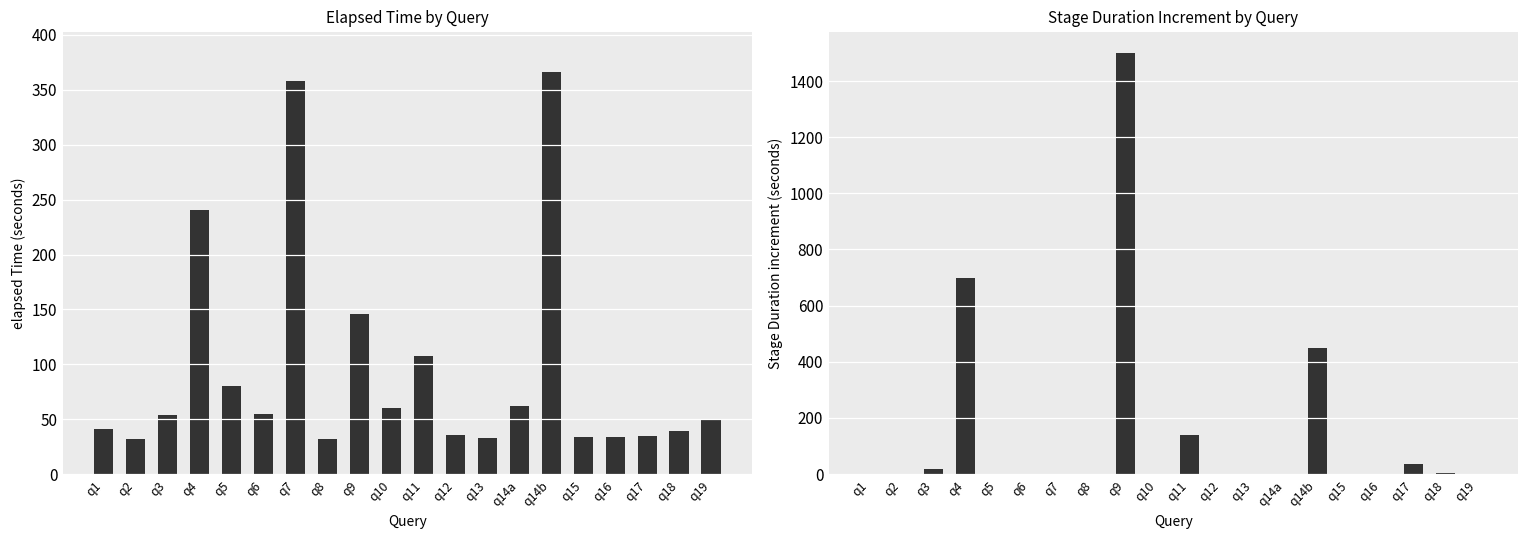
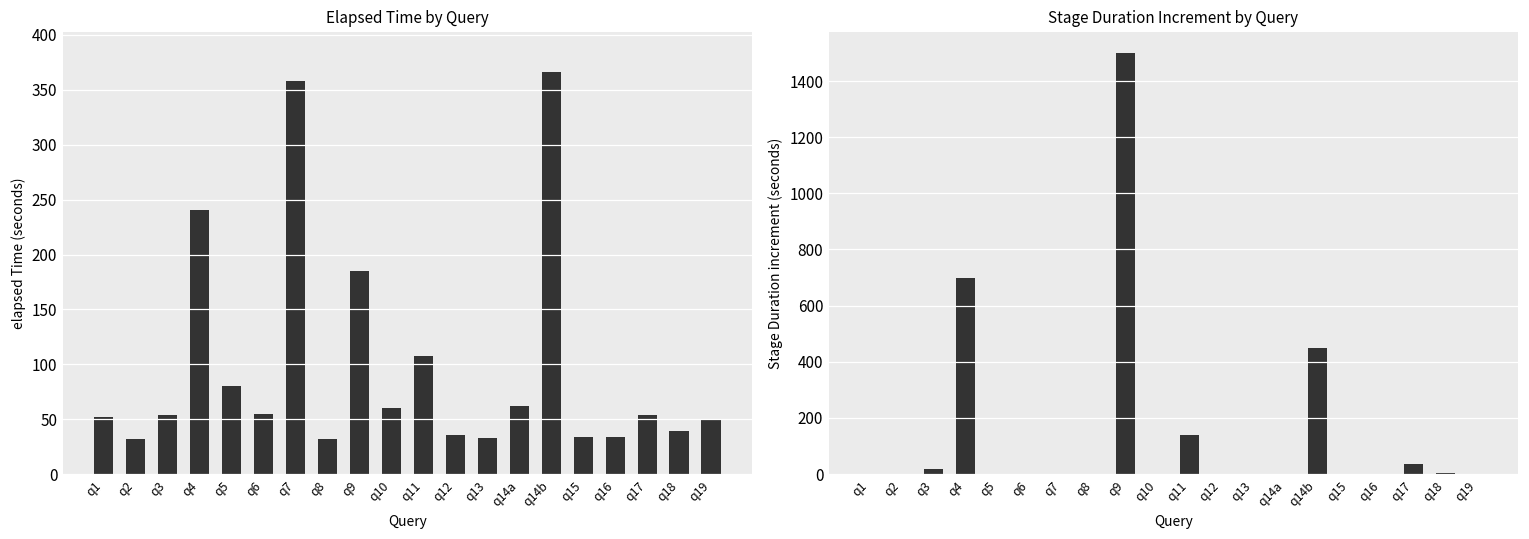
Elapsed Time by Query, q1: 40 -> 50
Elapsed Time by Query, q9: 150 -> 180
Elapsed Time by Query, q17: 40 -> 50
